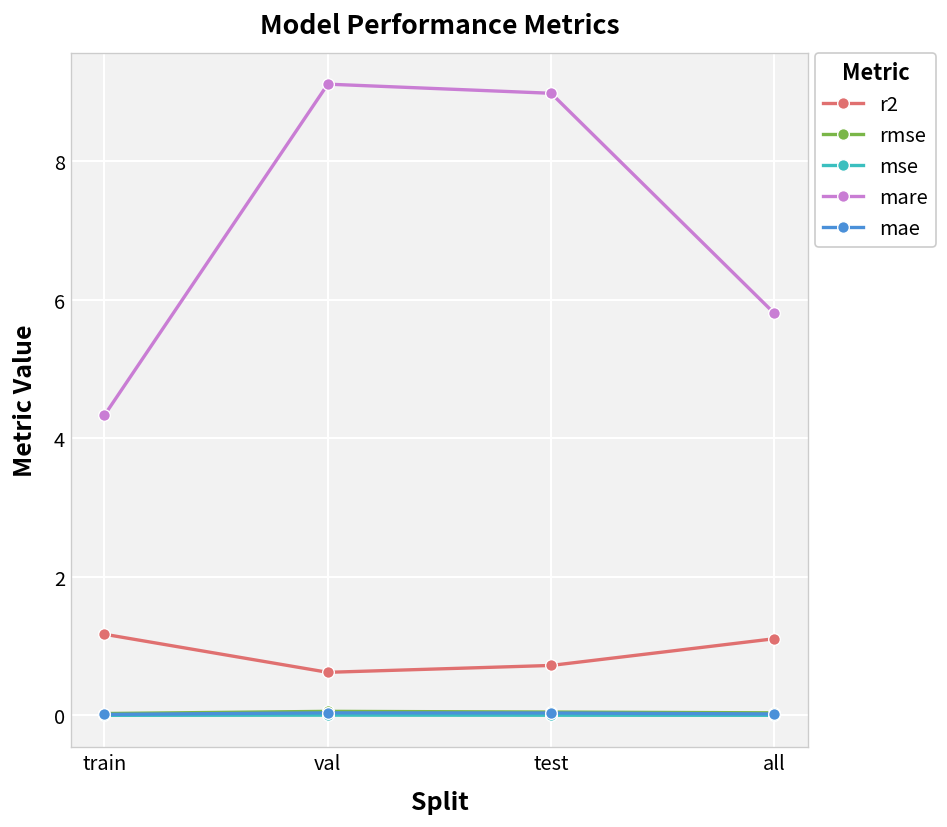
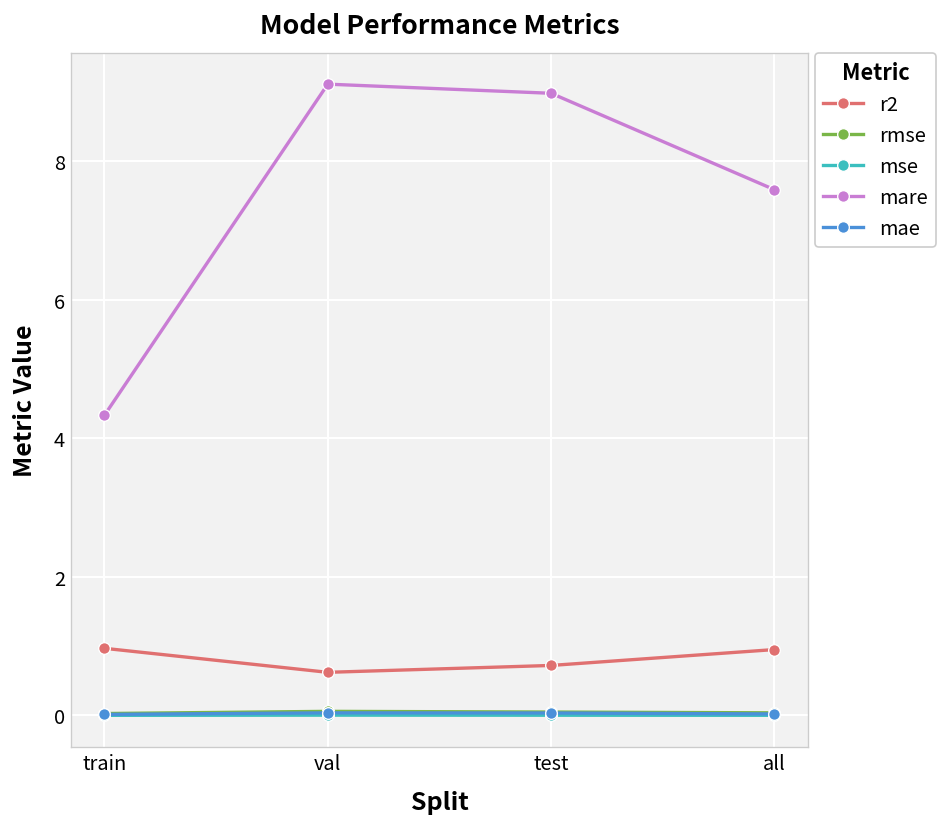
r2, train: 1.2 -> 1.0
r2, all: 1.1 -> 1.0
mare, all: 5.8 -> 7.6
